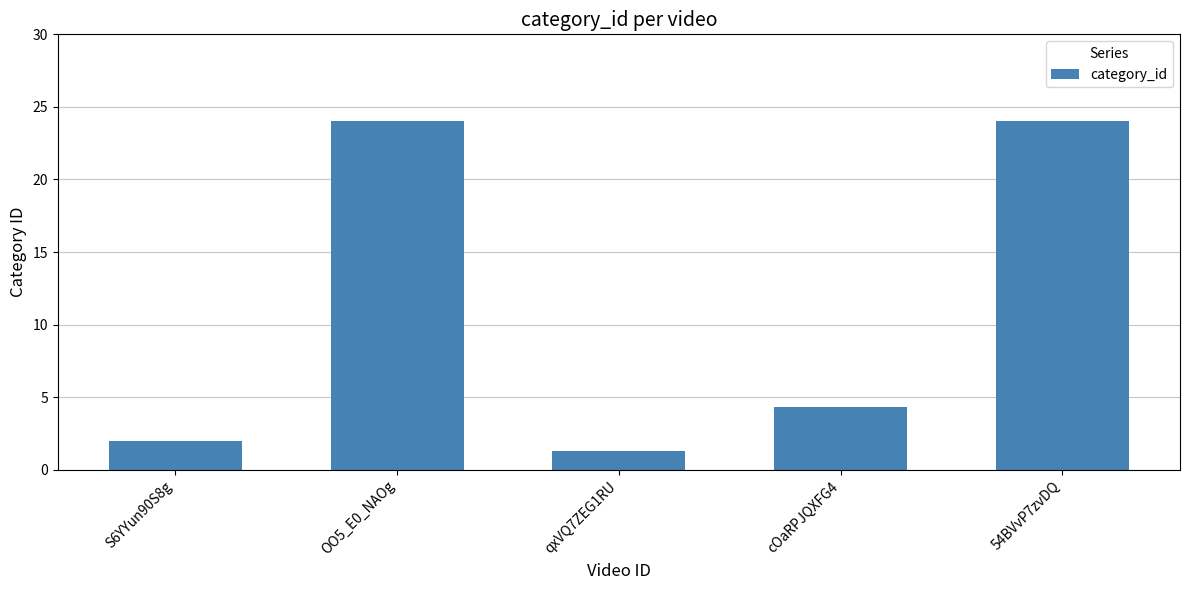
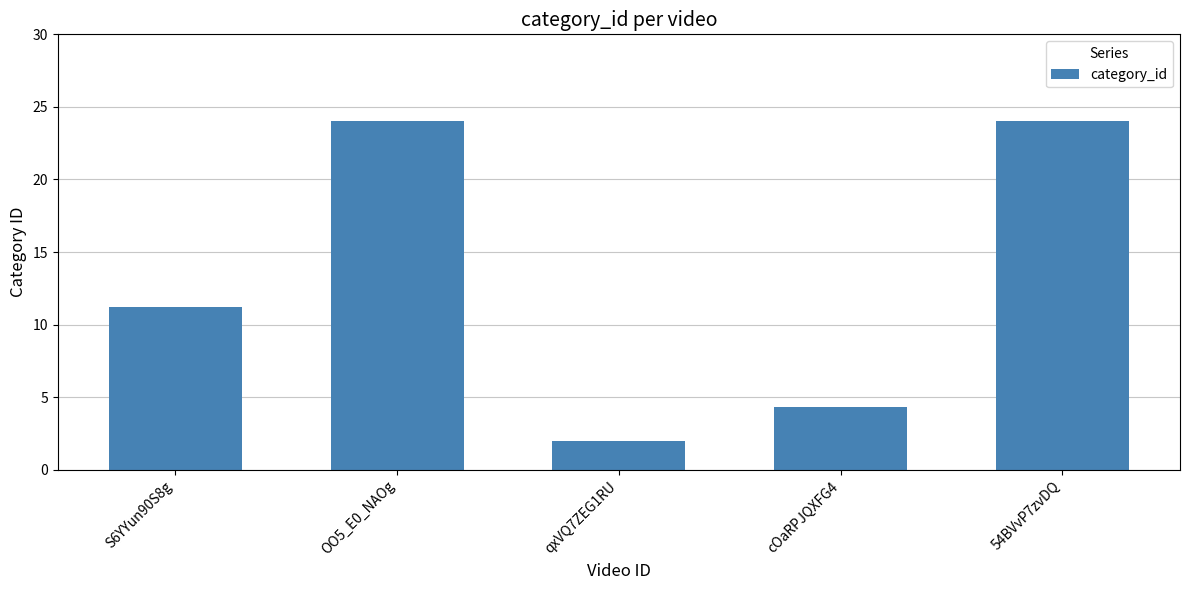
S6YYun90S8g: 2.0 -> 11.2
qxVQ7ZEG1RU: 1.3 -> 2.0
